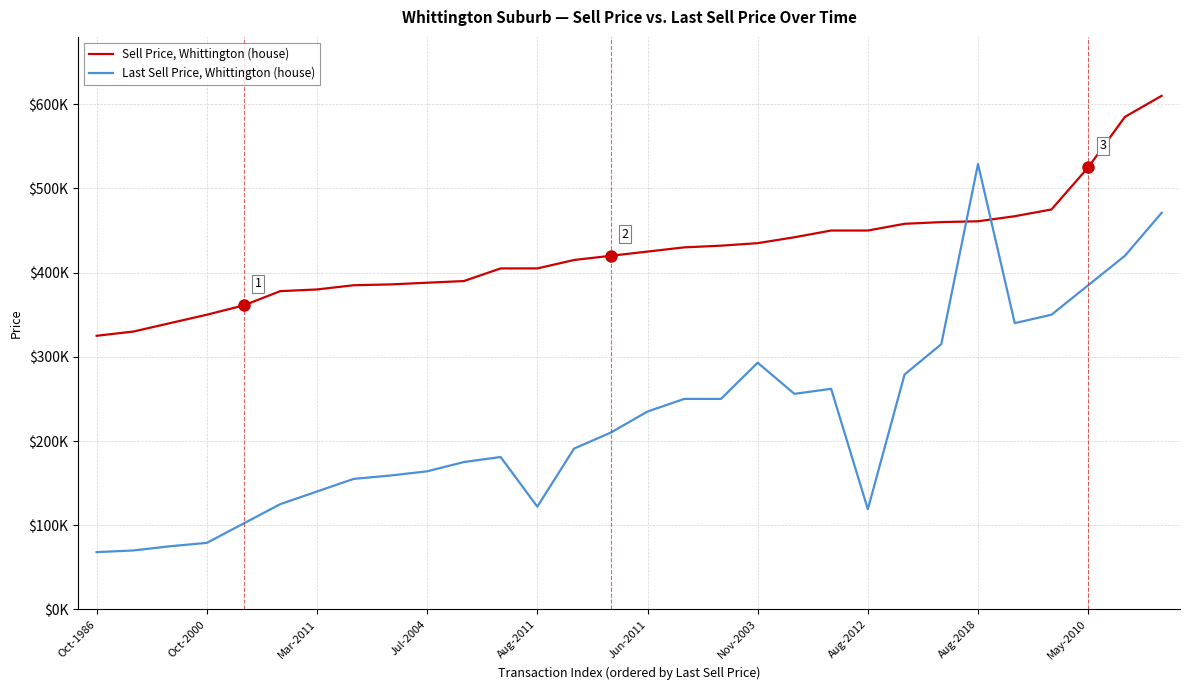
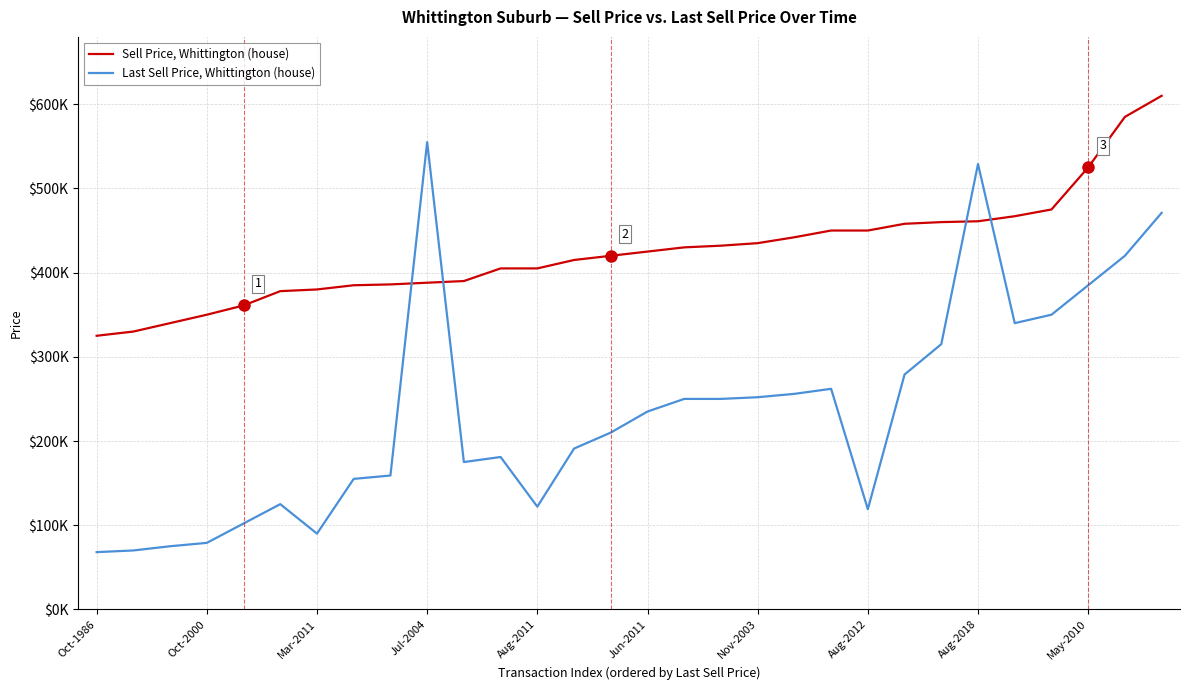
Last Sell Price, Whittington (house), Mar-2011: $140000 -> $90000
Last Sell Price, Whittington (house), Jul-2004: $160000 -> $560000
Last Sell Price, Whittington (house), Nov-2003: $290000 -> $250000
